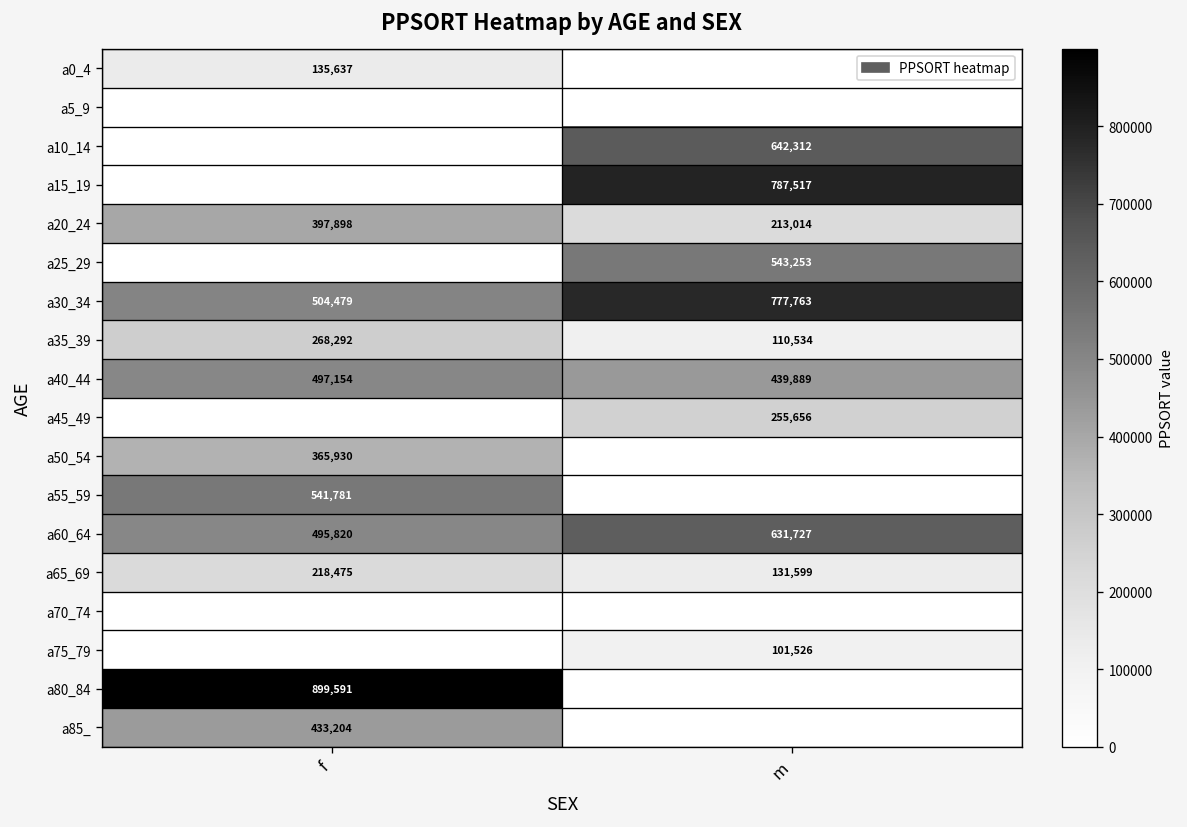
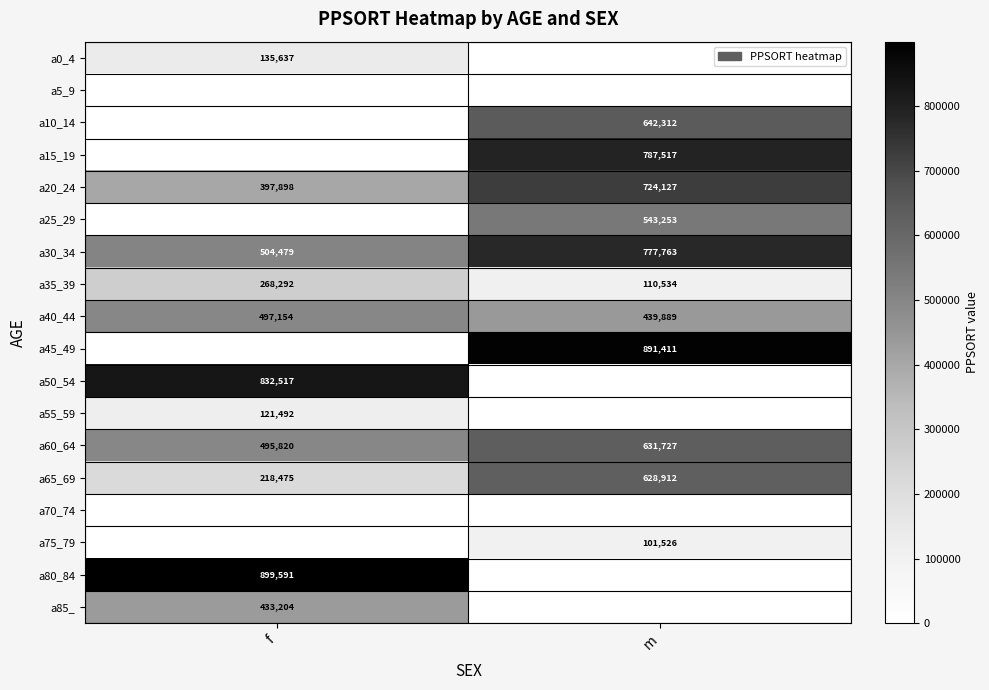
a20_24, m: 213,014 -> 724,127
a45_49, m: 255,656 -> 891,411
a50_54, f: 365,930 -> 832,517
a55_59, f: 541,781 -> 121,492
a65_69, m: 131,599 -> 628,912
